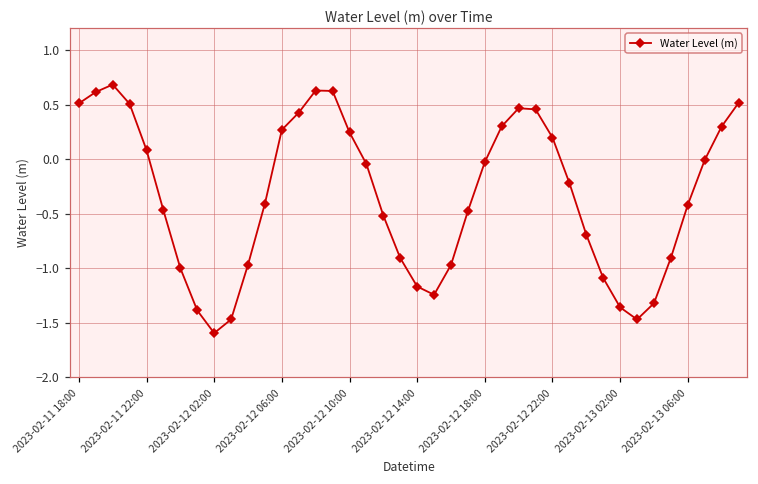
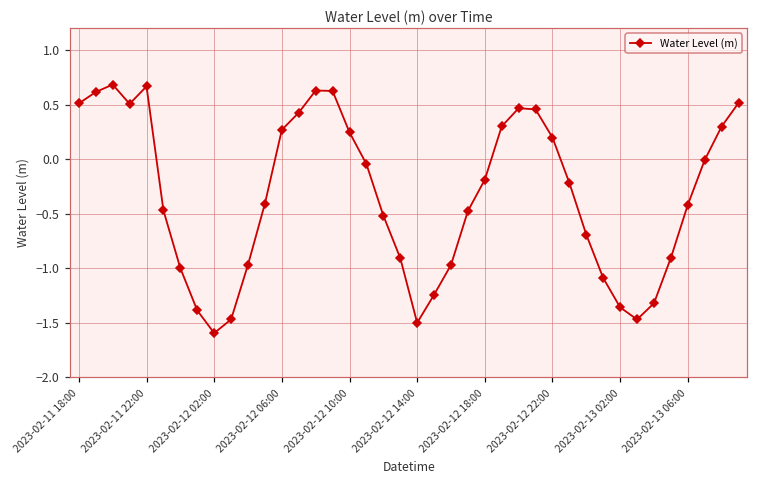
2023-02-11 22:00: 0.1 -> 0.7
2023-02-12 14:00: -1.2 -> -1.5
2023-02-12 18:00: 0.0 -> -0.2
